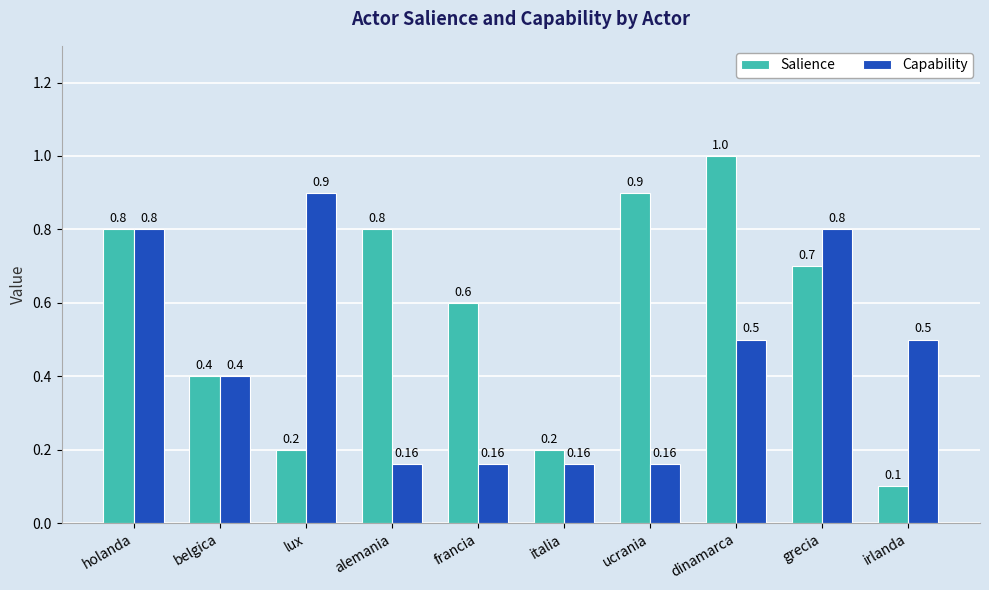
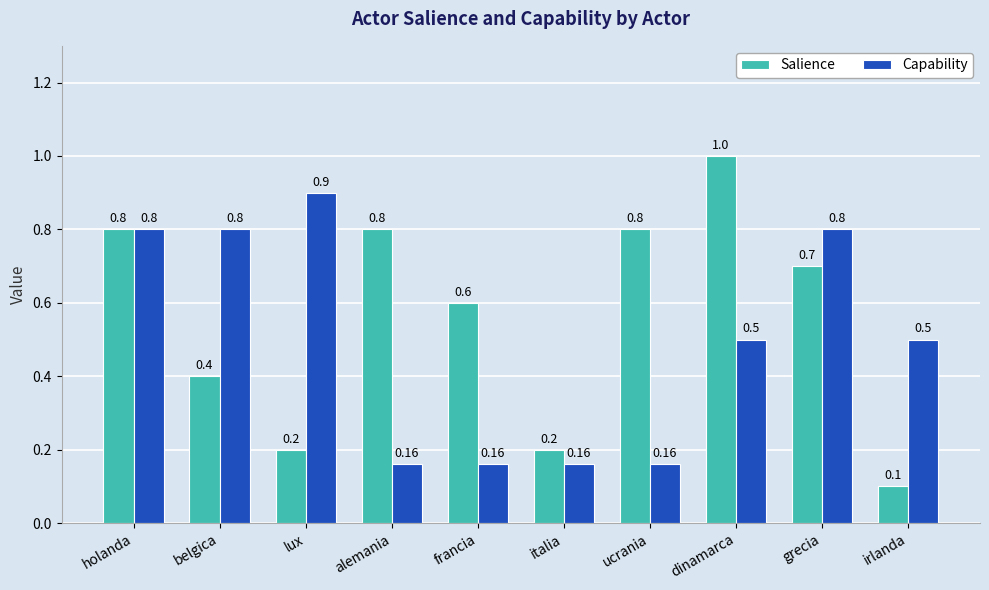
Capability, belgica: 0.4 -> 0.8
Salience, ucrania: 0.9 -> 0.8
